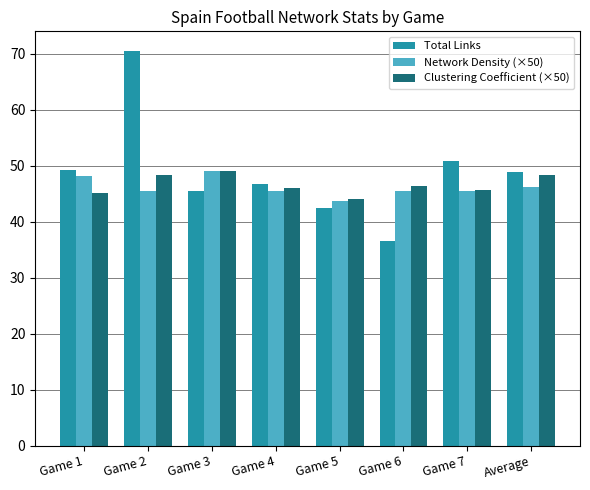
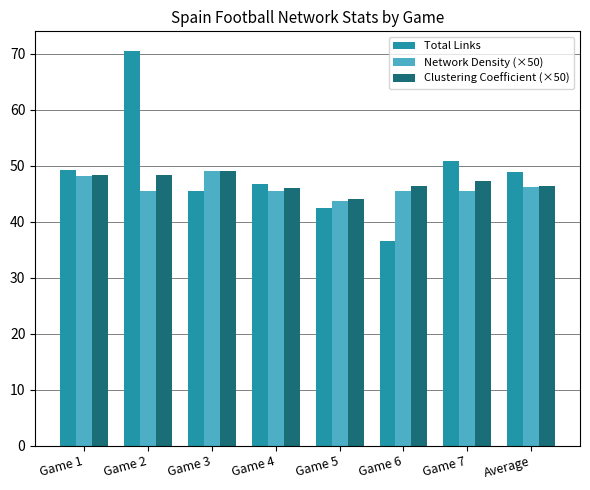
Clustering Coefficient (×50), Game 1: 45 -> 48
Clustering Coefficient (×50), Game 7: 46 -> 47
Clustering Coefficient (×50), Average: 48 -> 46
